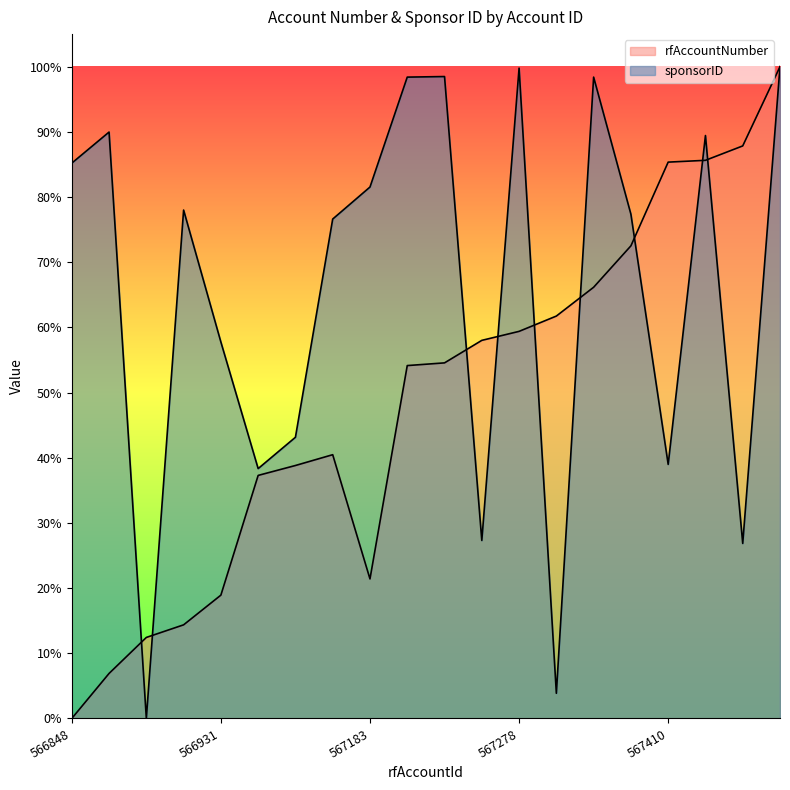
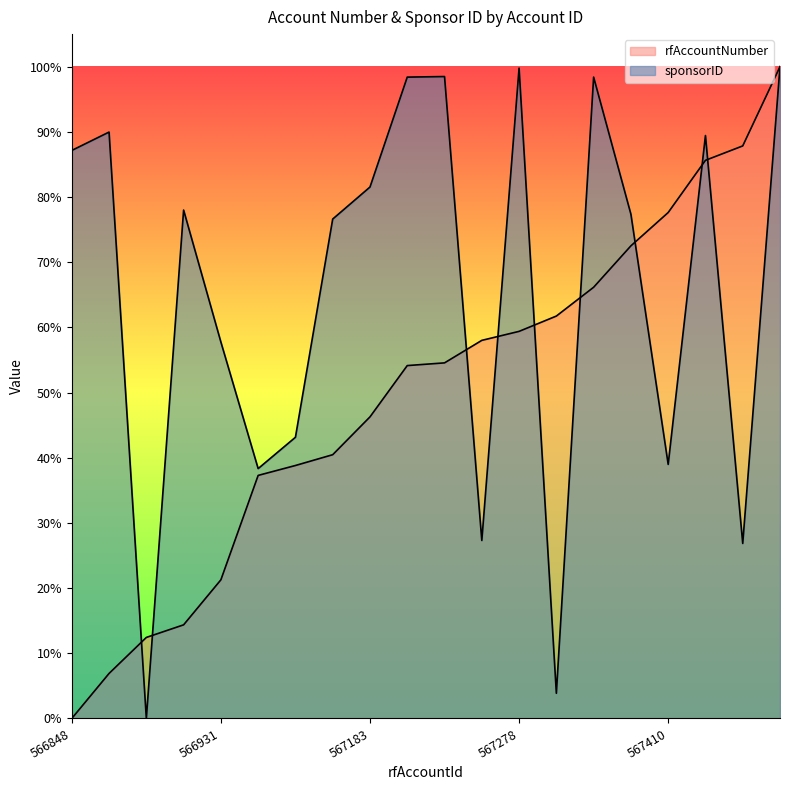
sponsorID, 566848: 85% -> 87%
rfAccountNumber, 566931: 19% -> 21%
rfAccountNumber, 567183: 21% -> 46%
rfAccountNumber, 567410: 85% -> 78%
